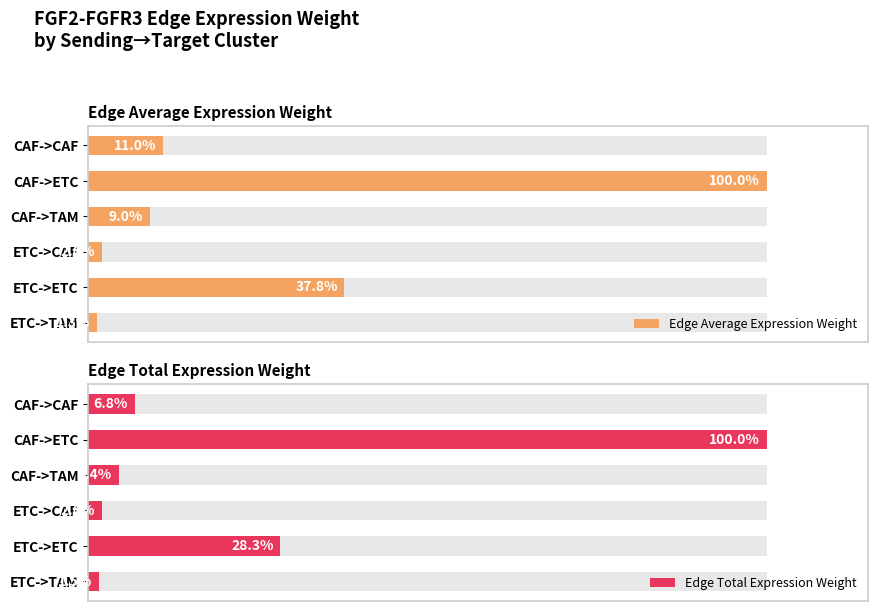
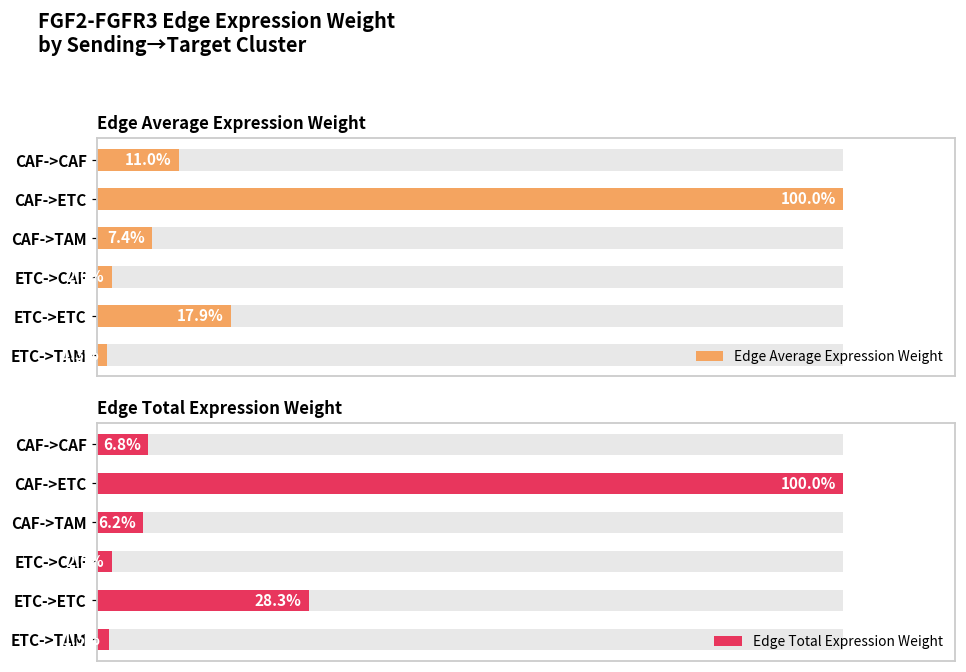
Edge Average Expression Weight, Edge Average Expression Weight, CAF->TAM: 9.0% -> 7.4%
Edge Average Expression Weight, Edge Average Expression Weight, ETC->ETC: 37.8% -> 17.9%
Edge Total Expression Weight, Edge Total Expression Weight, CAF->TAM: 4.4% -> 6.2%
